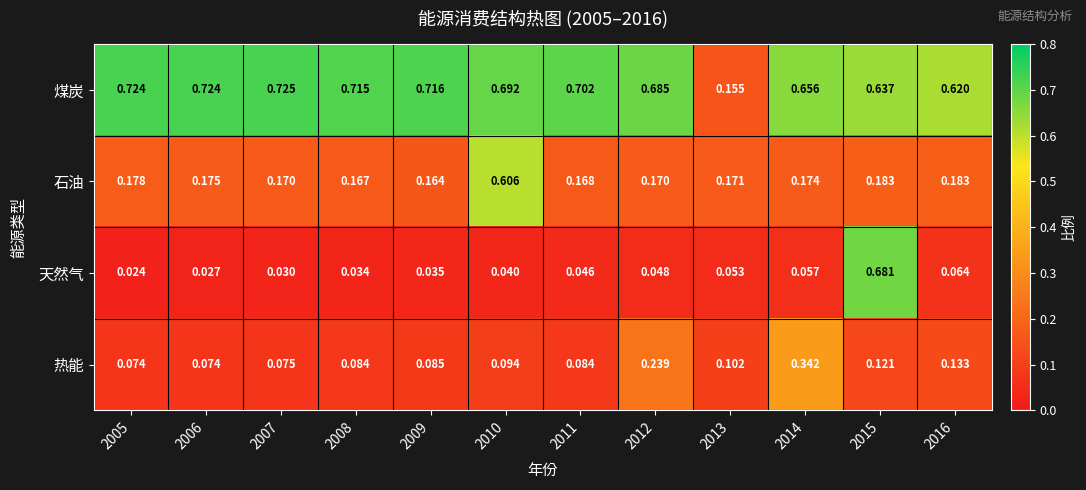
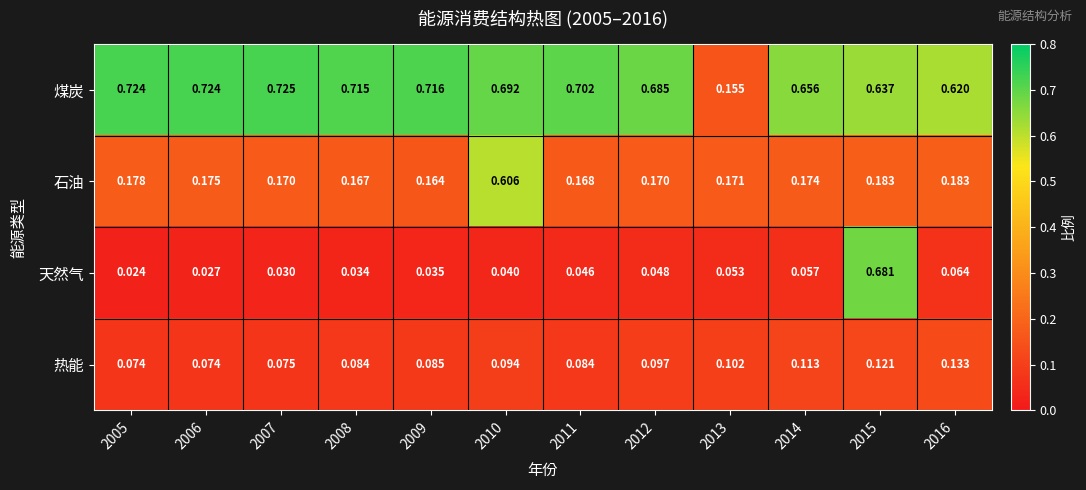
热能, 2012: 0.239 -> 0.097
热能, 2014: 0.342 -> 0.113
